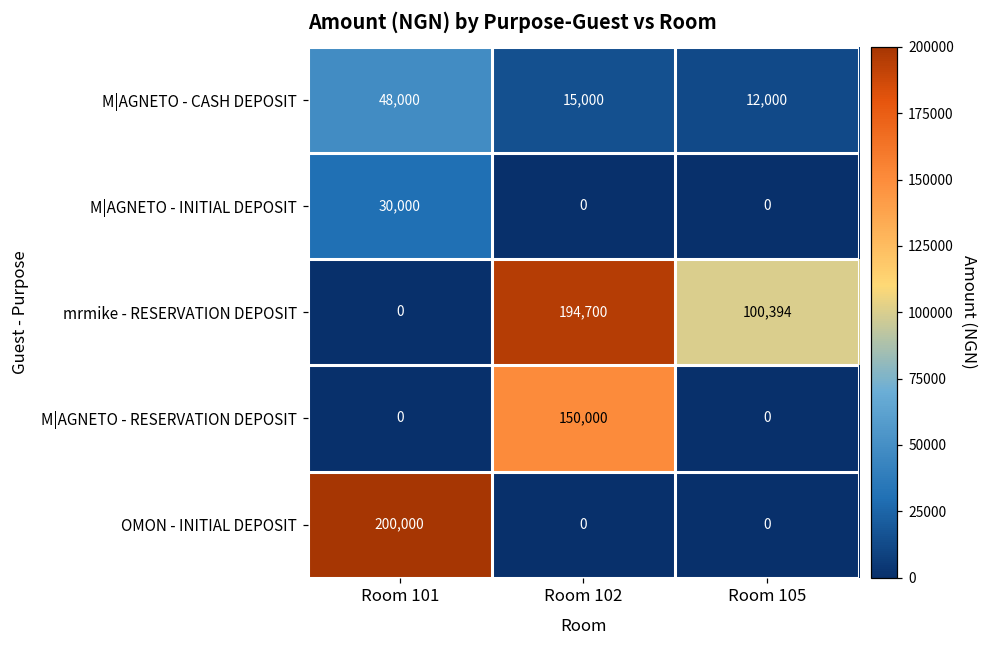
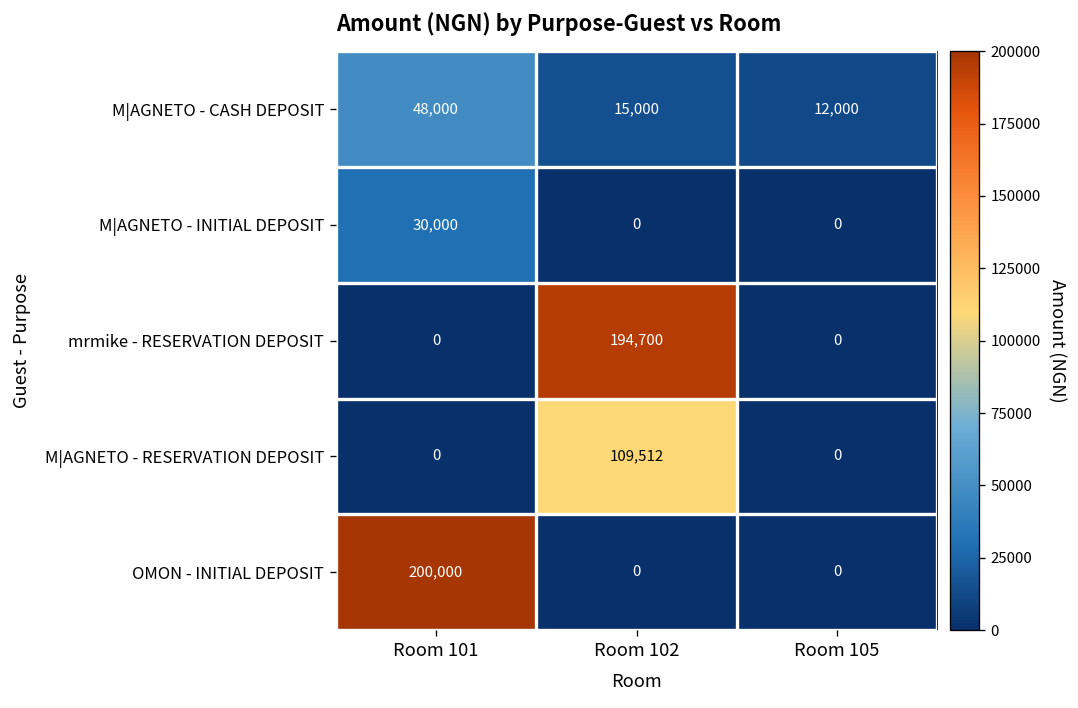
mrmike - RESERVATION DEPOSIT, Room 105: 100,394 -> 0
M|AGNETO - RESERVATION DEPOSIT, Room 102: 150,000 -> 109,512
